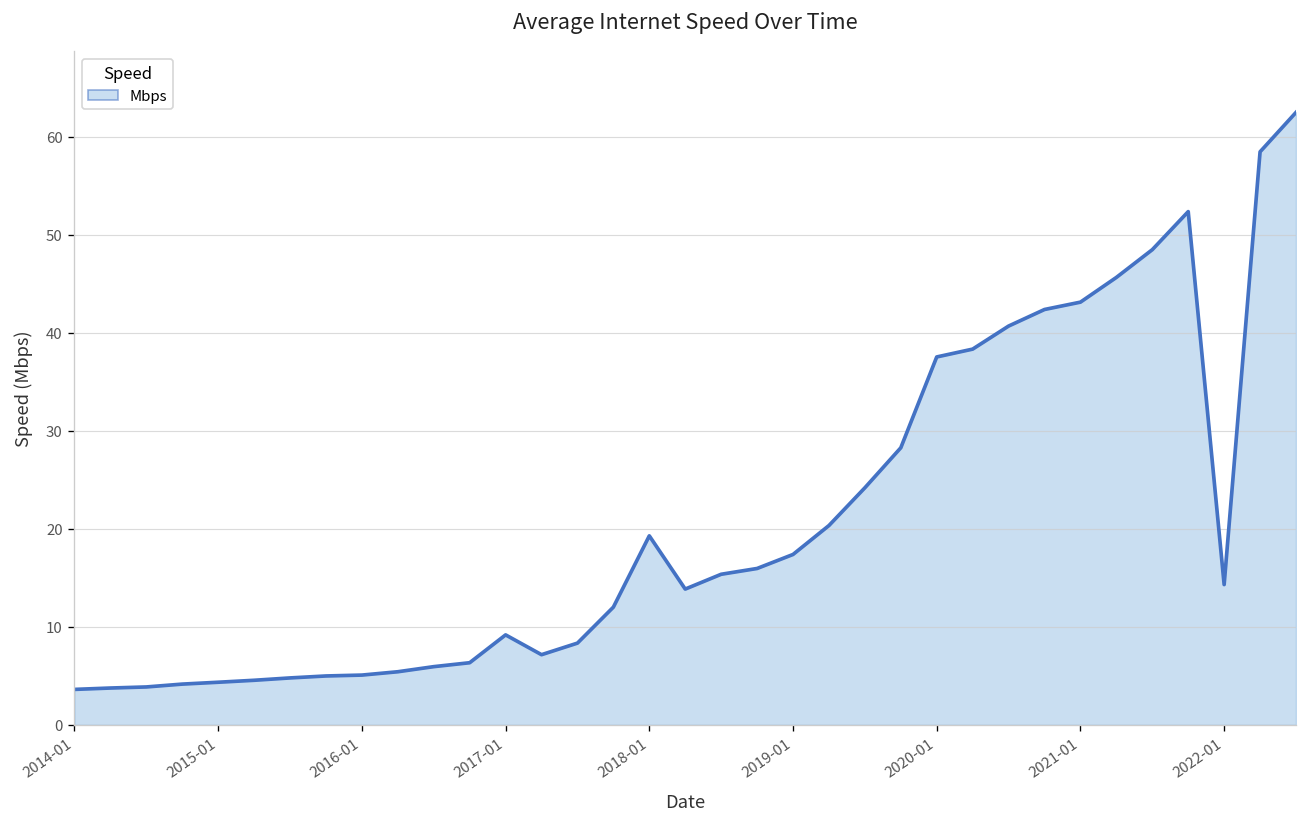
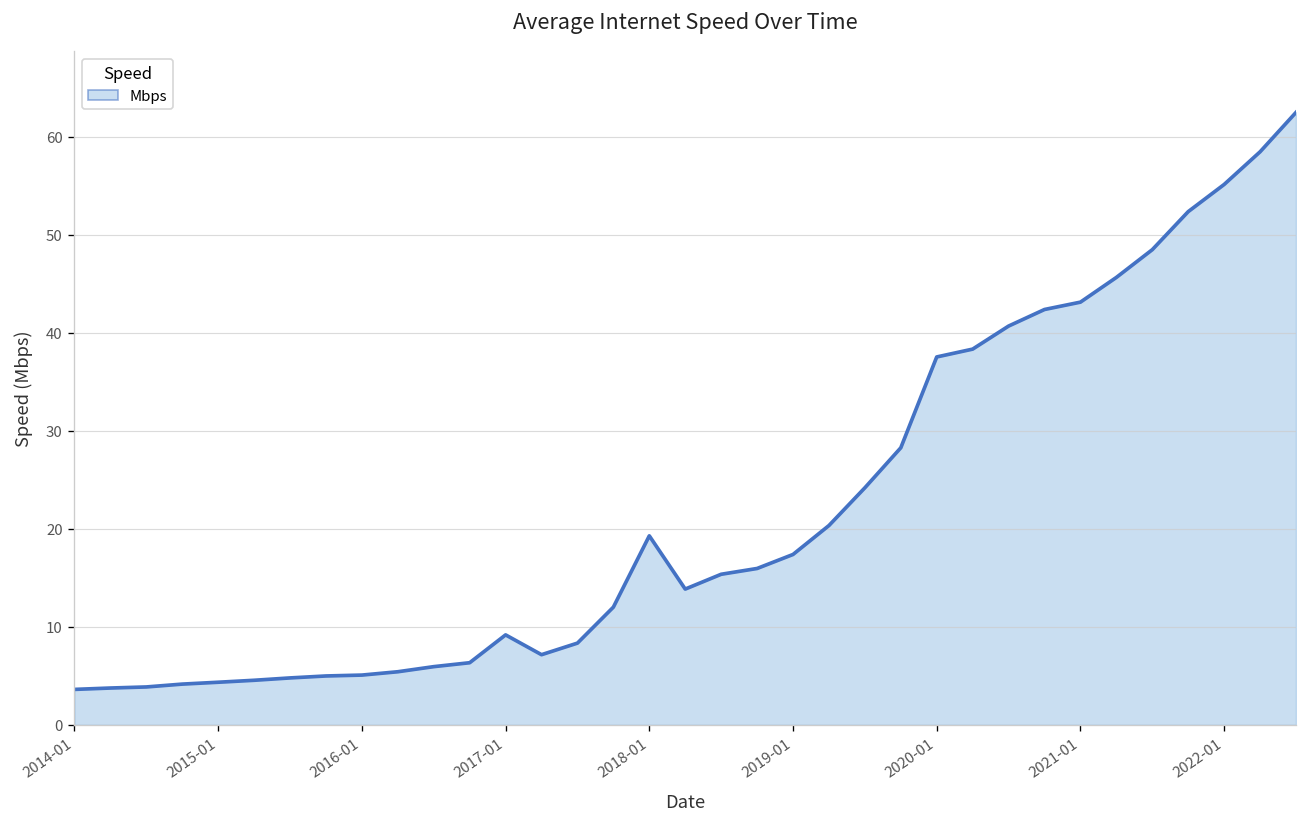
2022-01: 14 -> 55
